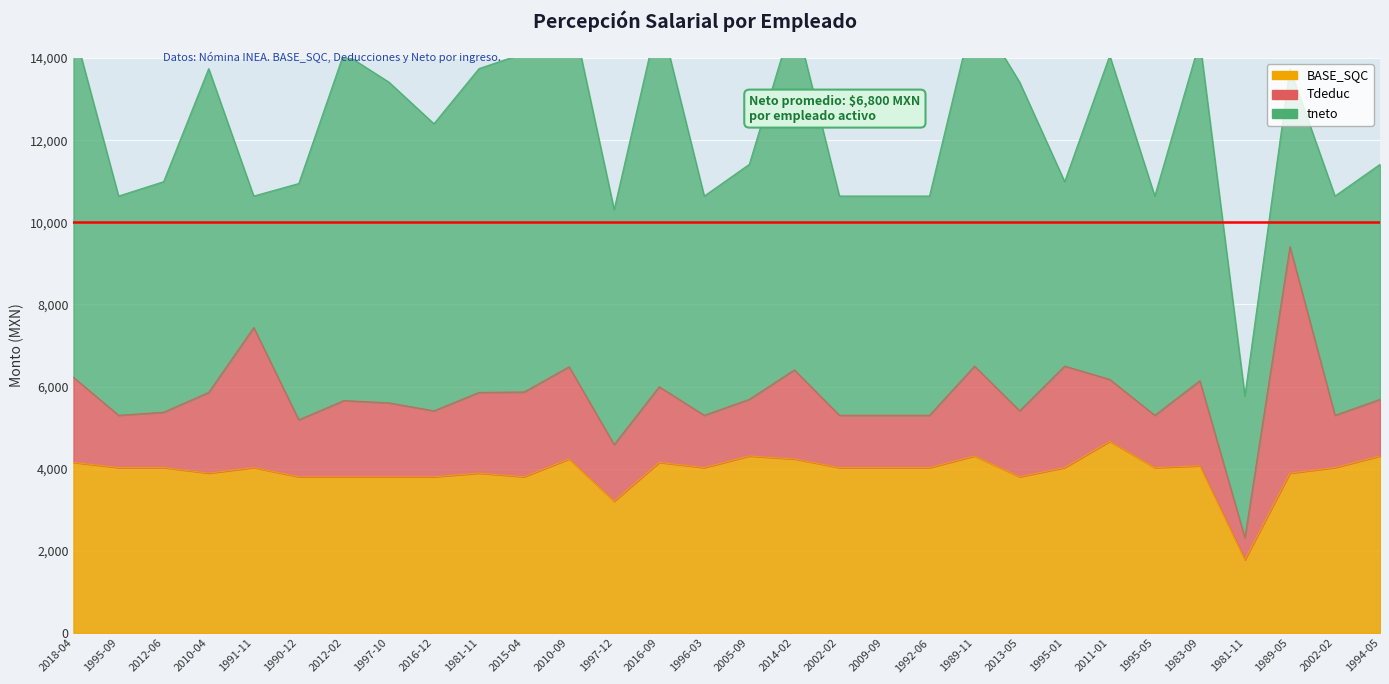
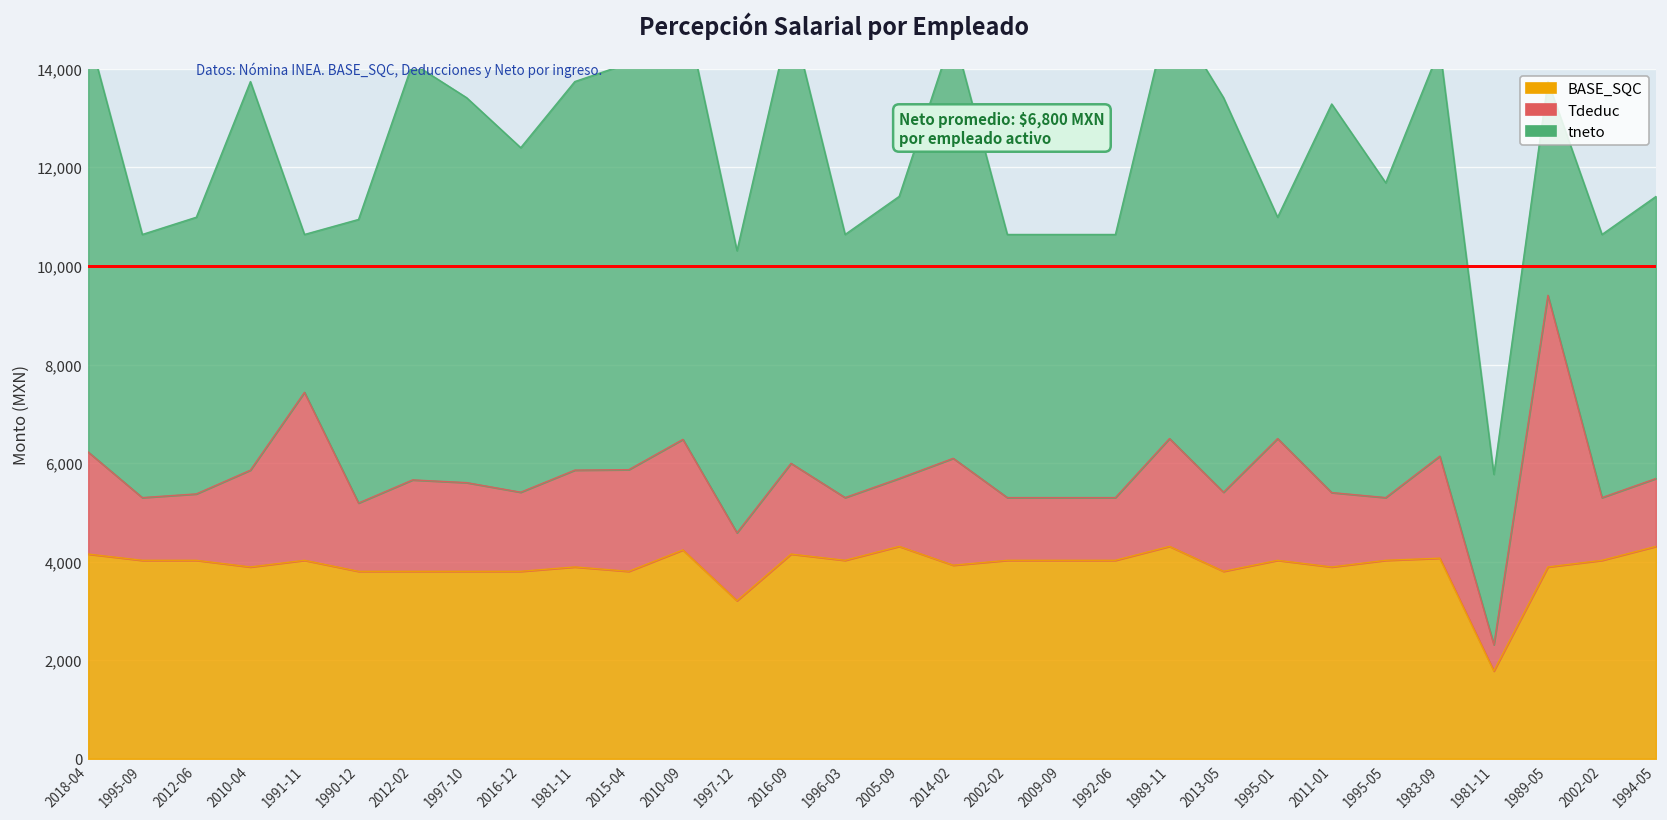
BASE_SQC, 2014-02: 4,200 -> 3,900
BASE_SQC, 2011-01: 4,700 -> 3,900
tneto, 1995-05: 5,300 -> 6,400
